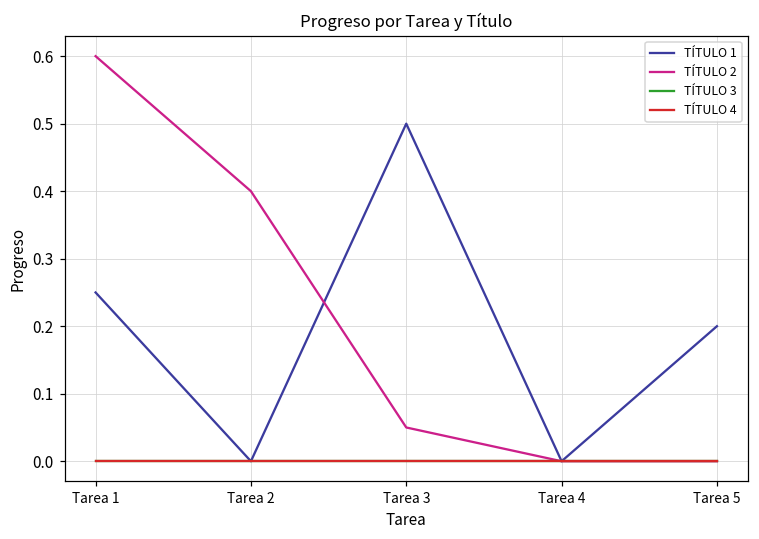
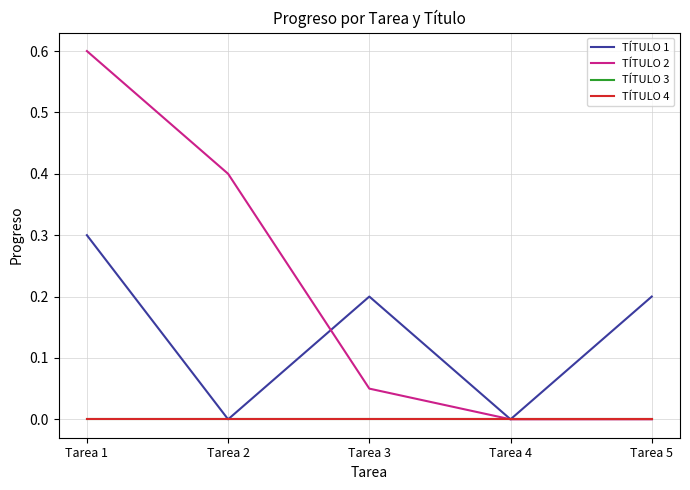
TÍTULO 1, Tarea 1: 0.25 -> 0.30
TÍTULO 1, Tarea 3: 0.5 -> 0.2
